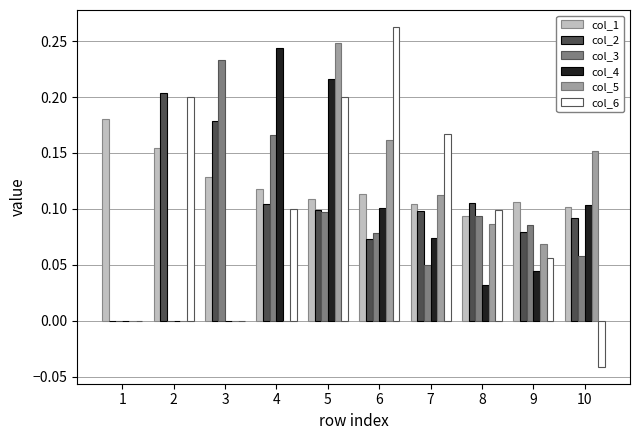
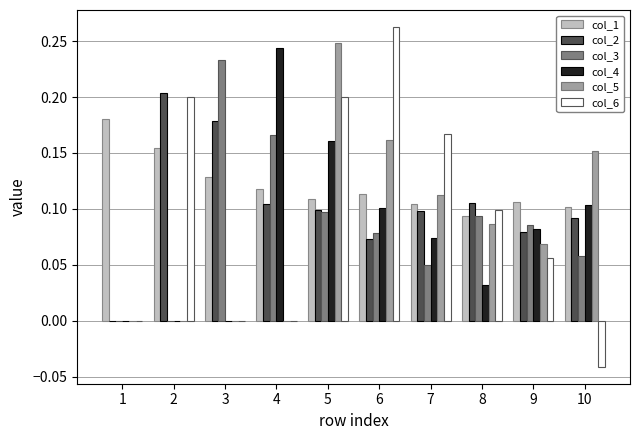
col_6, 4: 0.1 -> 0.0
col_4, 5: 0.216 -> 0.161
col_4, 9: 0.044 -> 0.082
